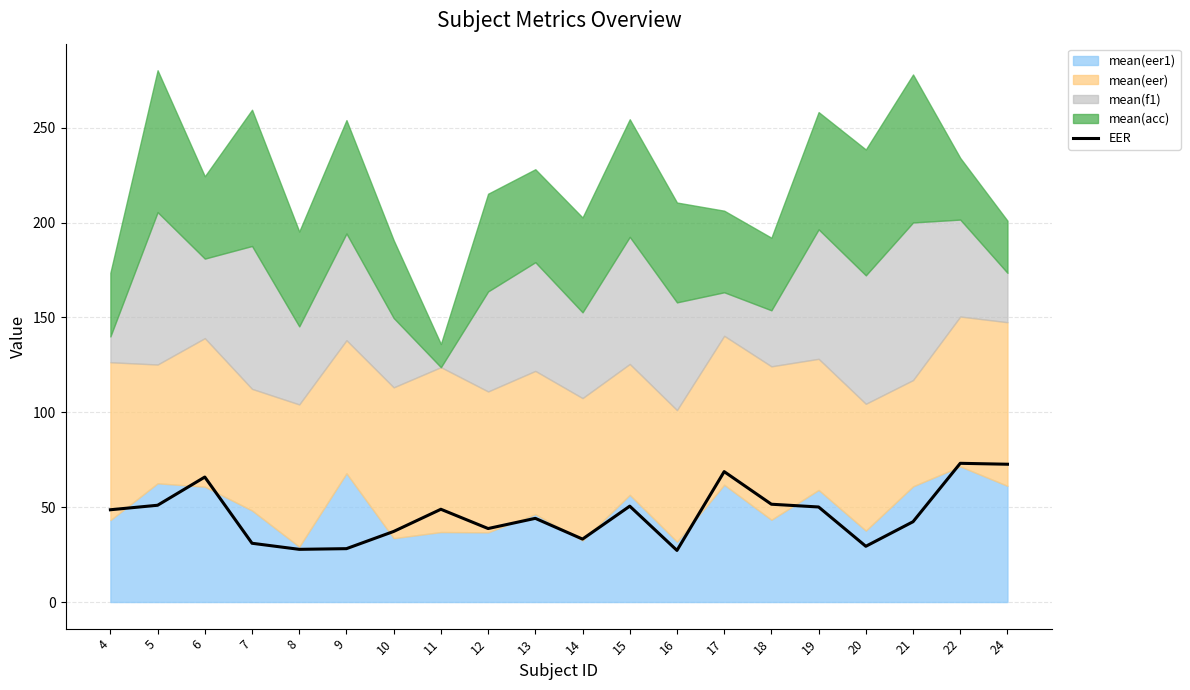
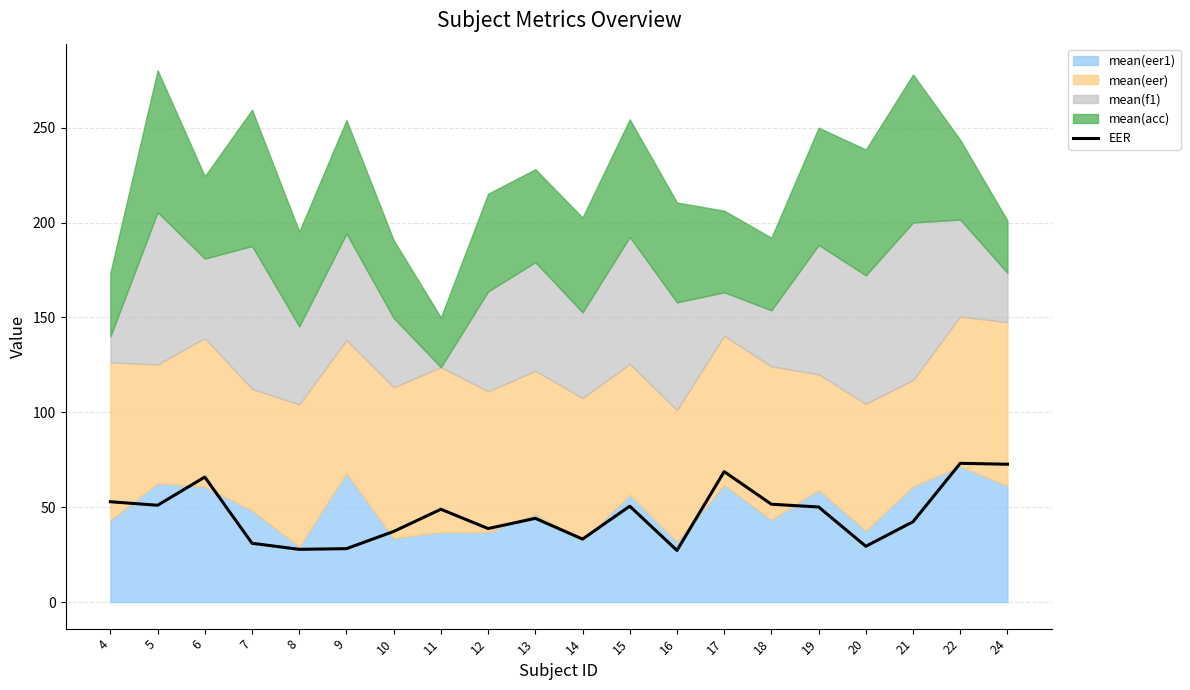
EER, 4: 49 -> 53
mean(acc), 11: 12 -> 26
mean(eer), 19: 69 -> 61
mean(acc), 22: 33 -> 42
